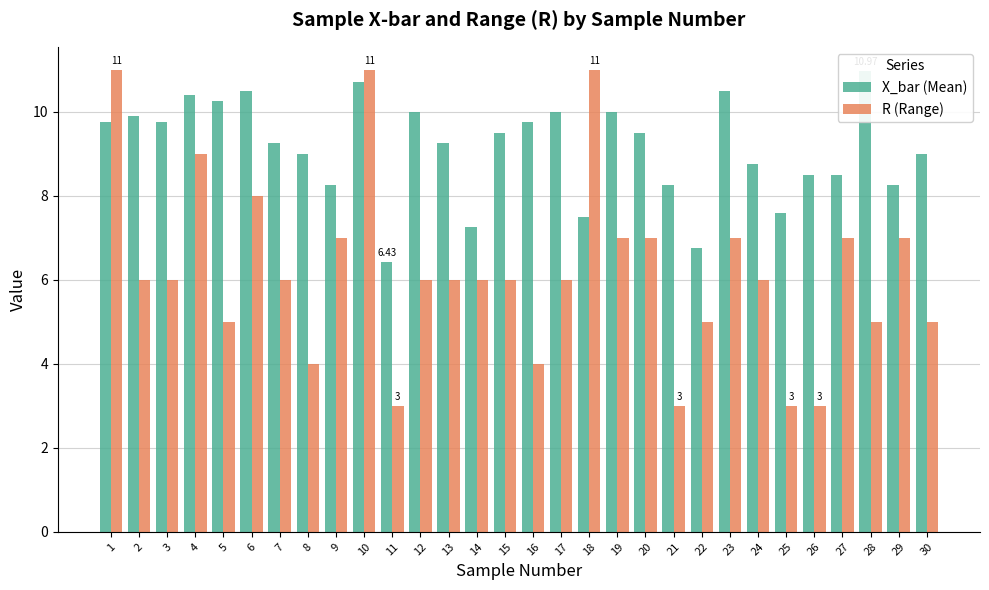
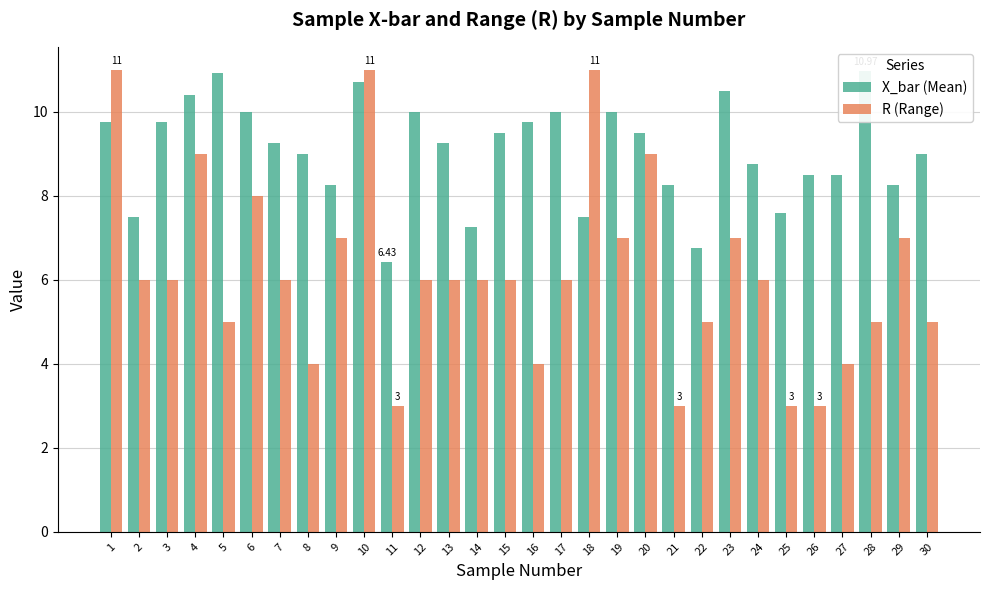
X_bar (Mean), 2: 9.9 -> 7.5
X_bar (Mean), 5: 10.3 -> 10.9
X_bar (Mean), 6: 10.5 -> 10.0
R (Range), 20: 7 -> 9
R (Range), 27: 7 -> 4
